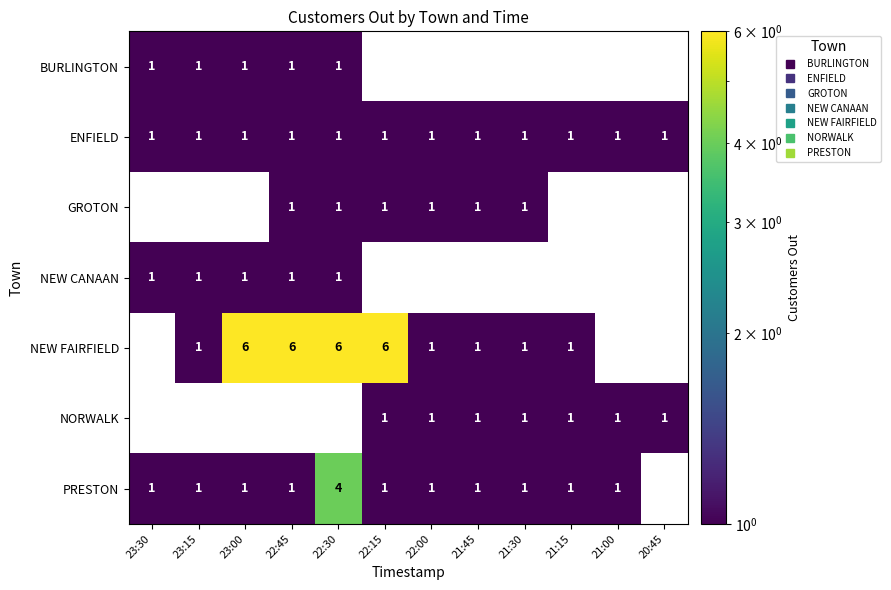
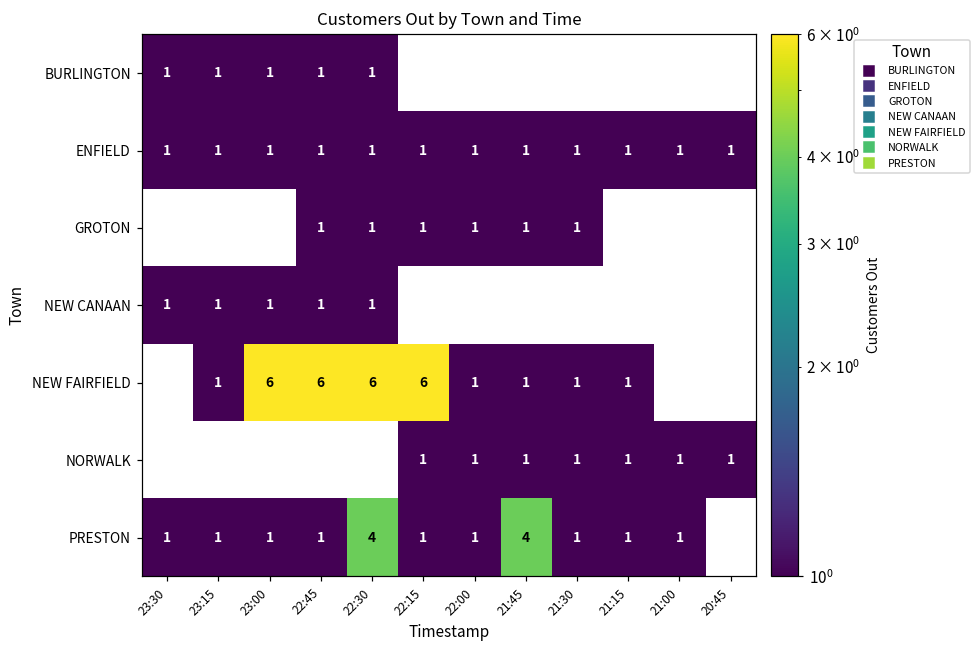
PRESTON, 21:45: 1 -> 4
